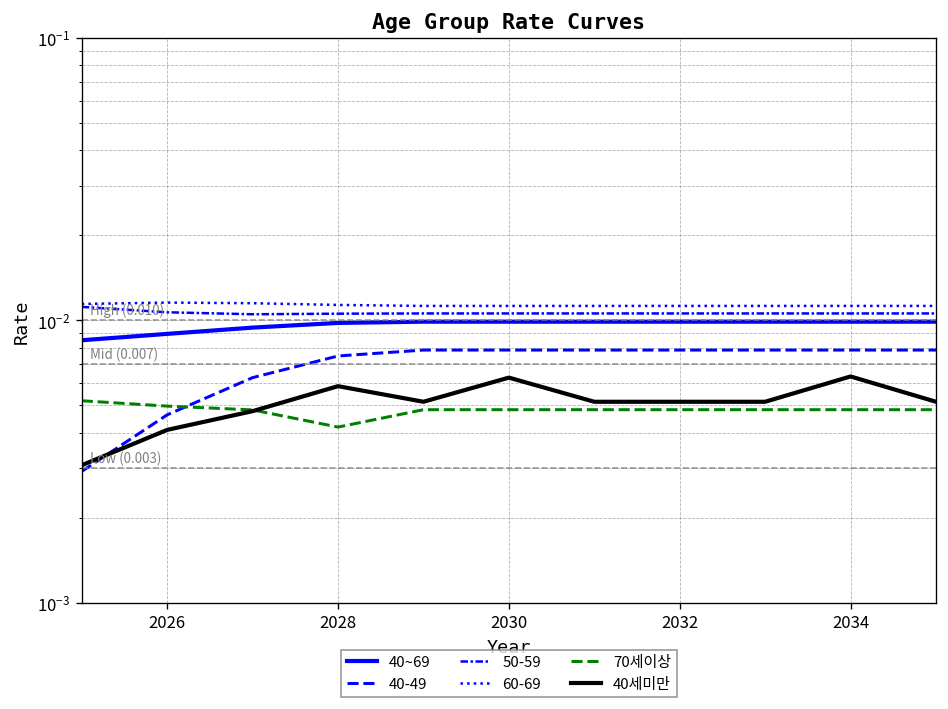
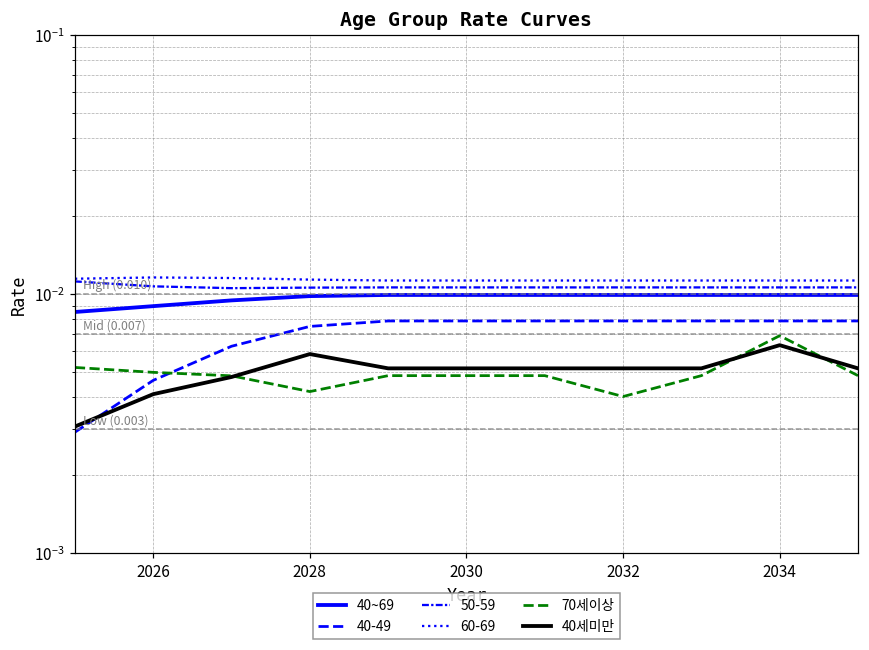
40세미만, 2030: 0.0063 -> 0.0052
70세이상, 2032: 0.0048 -> 0.0040
70세이상, 2034: 0.0048 -> 0.0069
